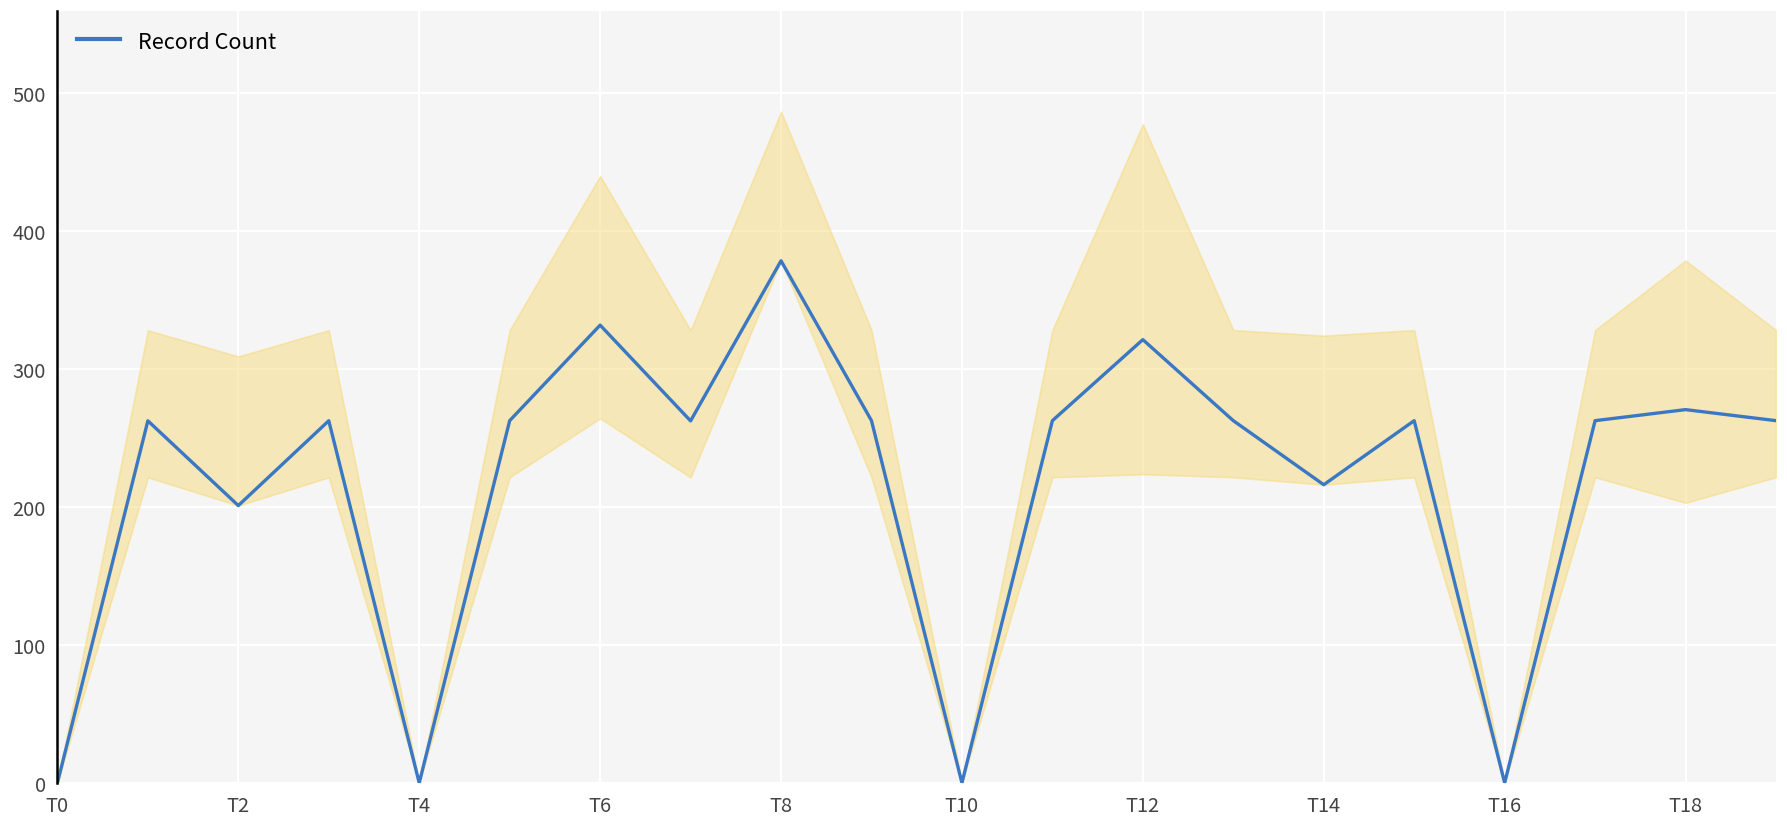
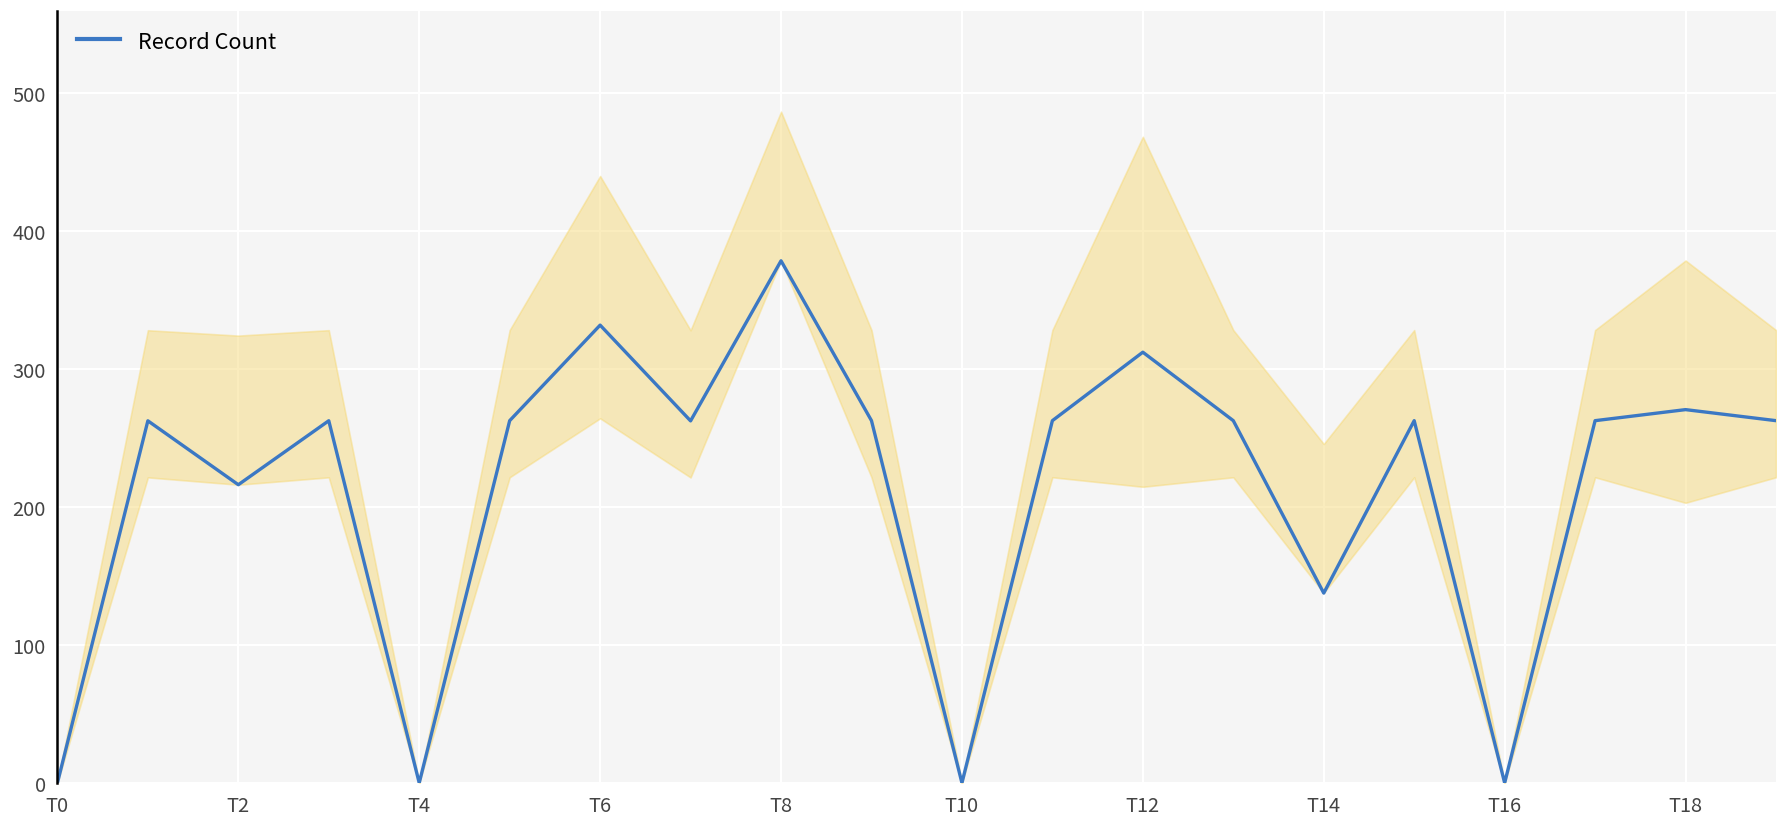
Record Count, T2: 201 -> 216
Record Count, T12: 321 -> 312
Record Count, T14: 216 -> 138
